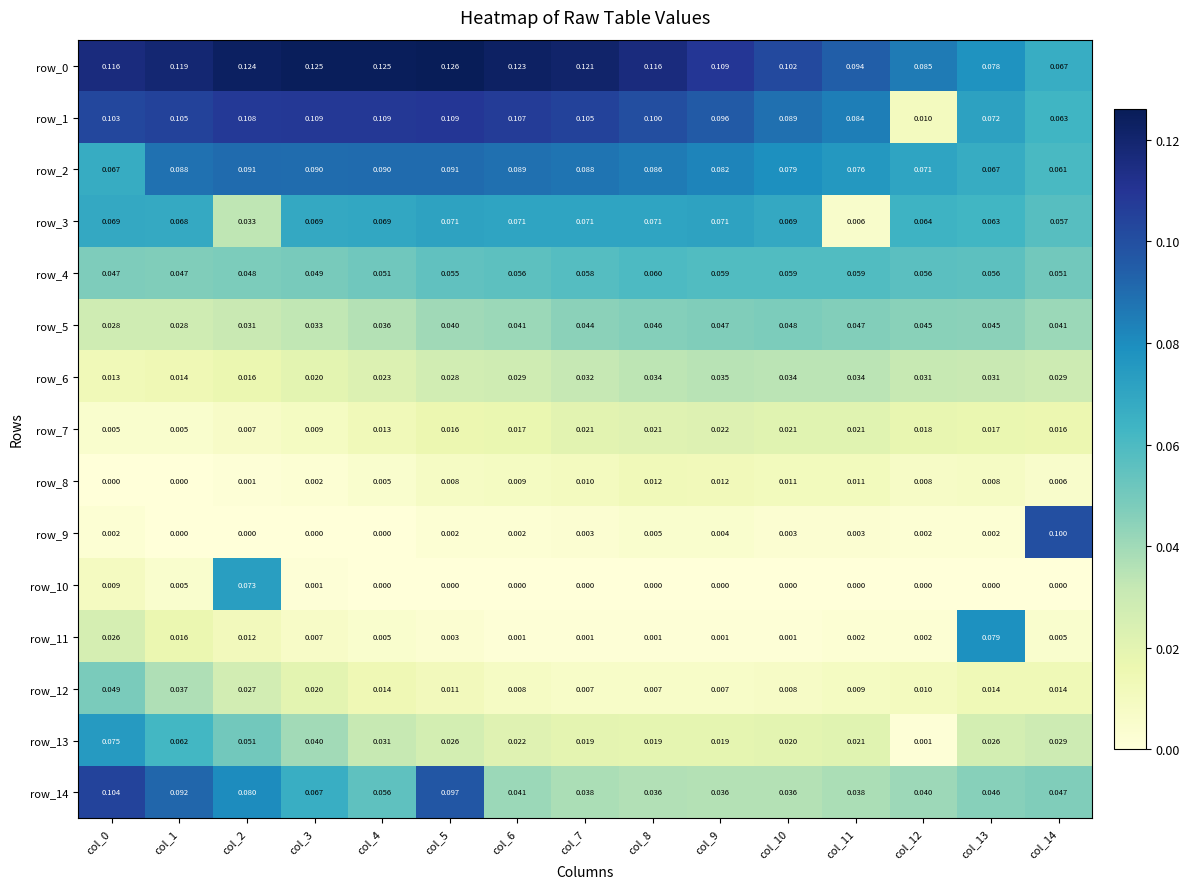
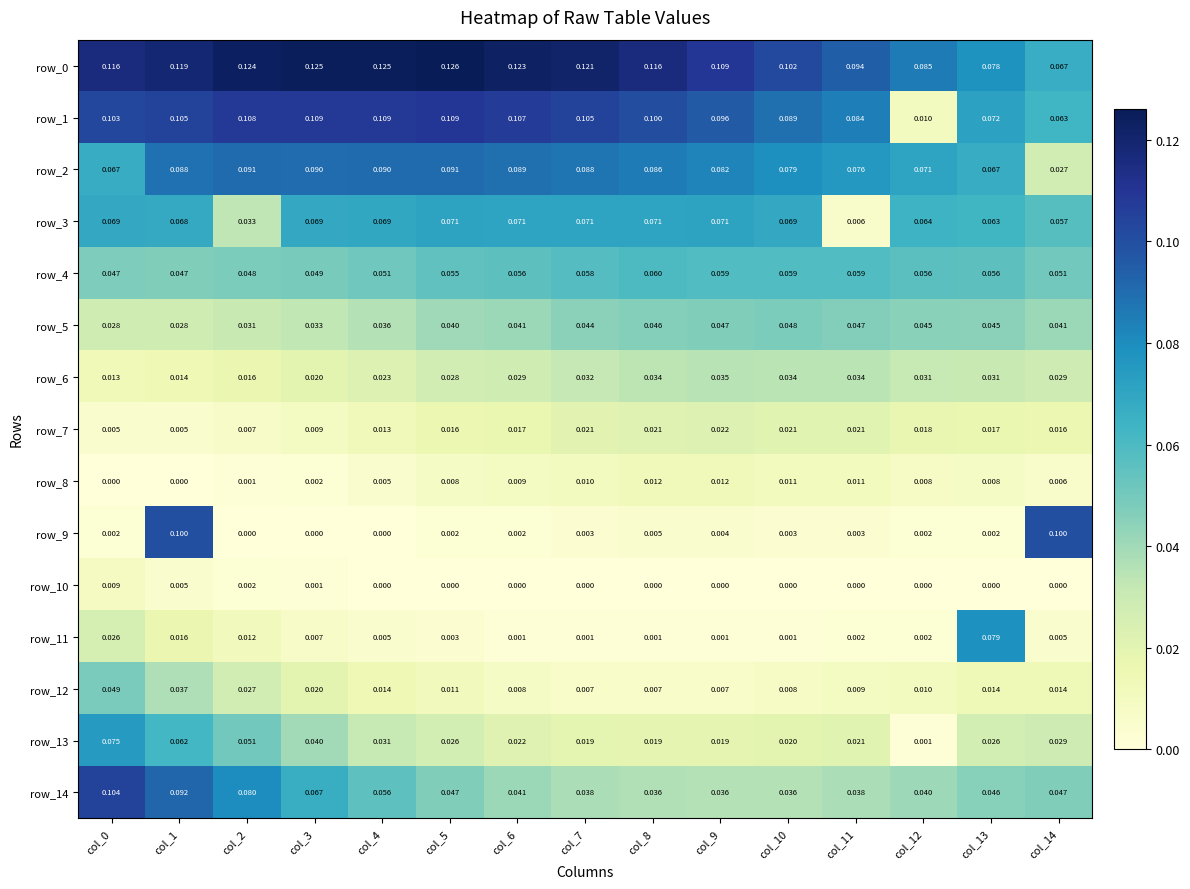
row_2, col_14: 0.061 -> 0.027
row_9, col_1: 0.000 -> 0.100
row_10, col_2: 0.073 -> 0.002
row_14, col_5: 0.097 -> 0.047
